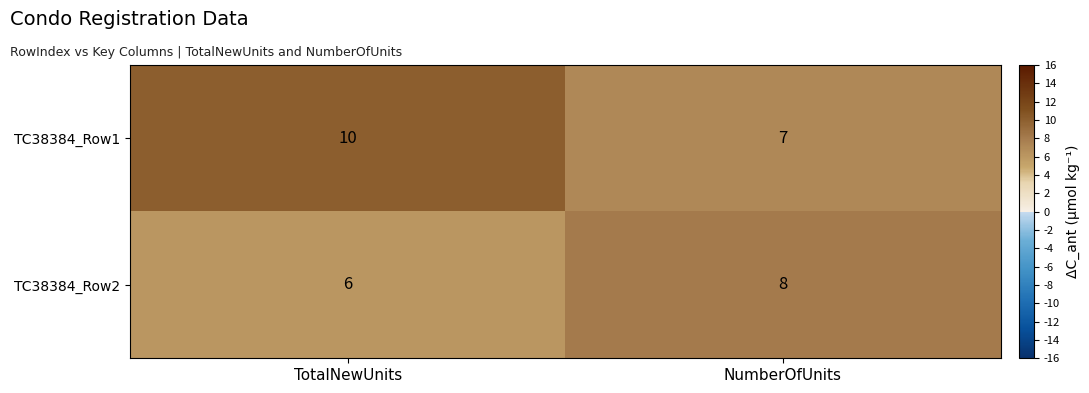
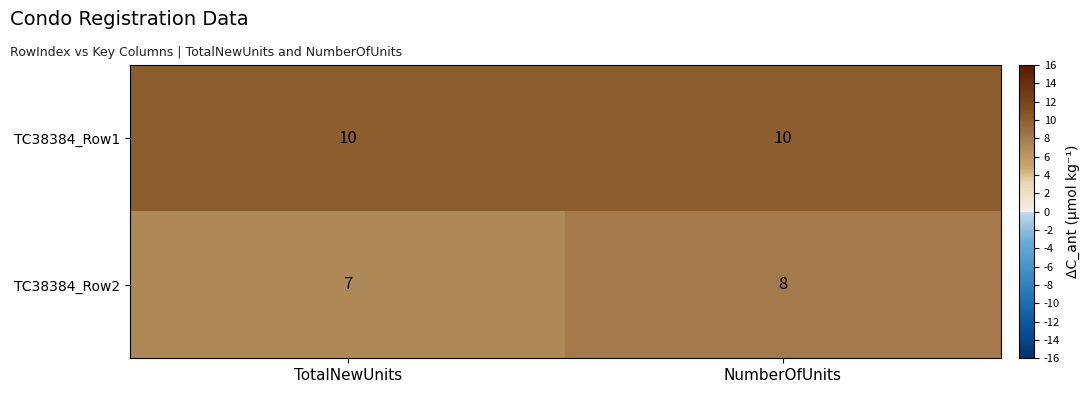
TC38384_Row1, NumberOfUnits: 7 -> 10
TC38384_Row2, TotalNewUnits: 6 -> 7
